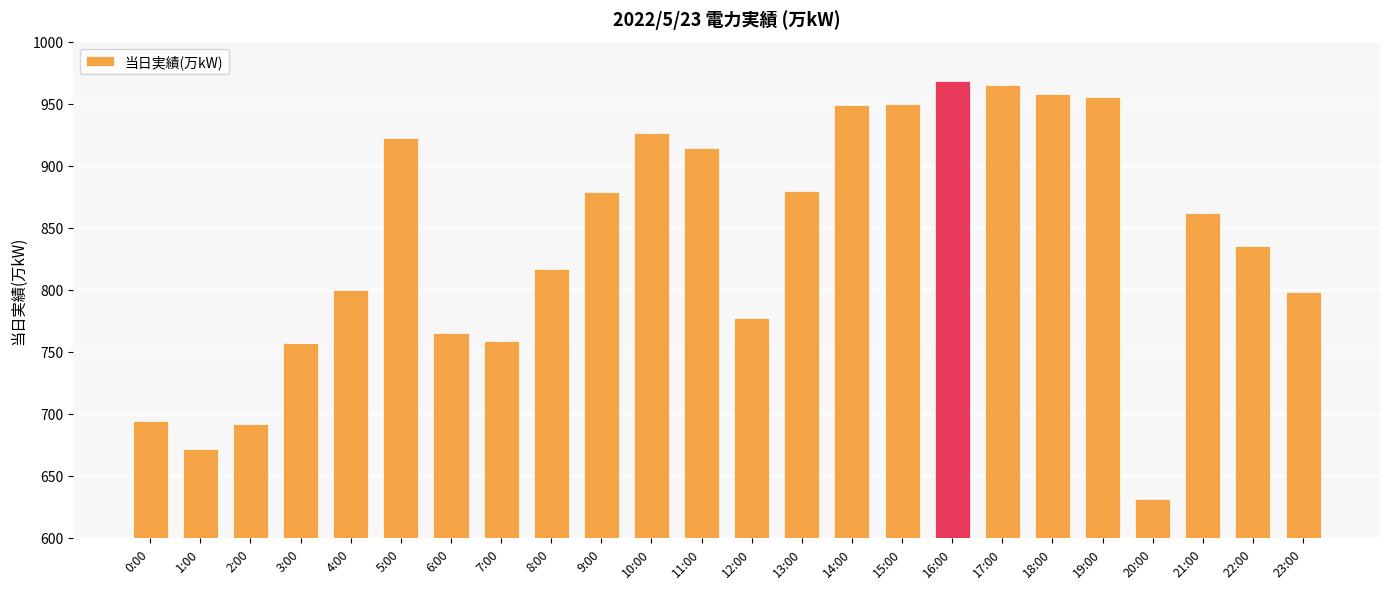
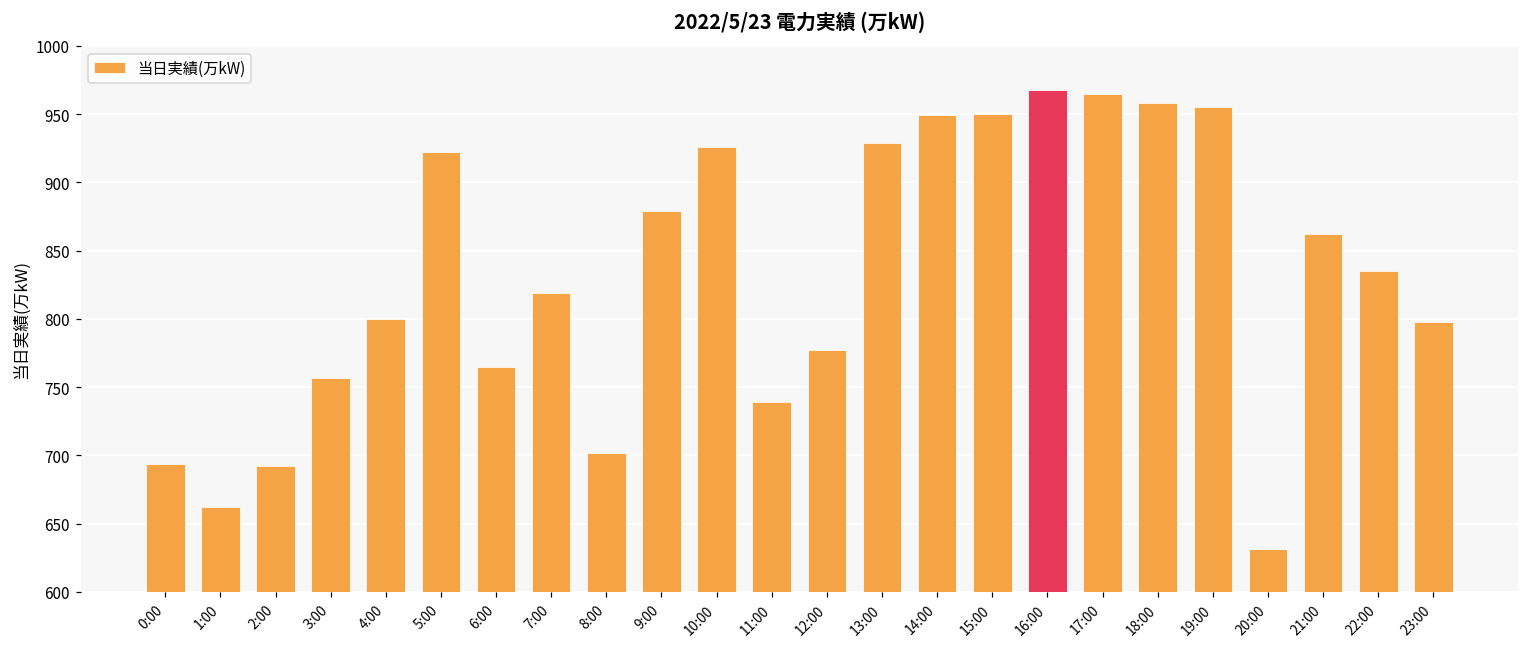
1:00: 672 -> 662
7:00: 759 -> 819
8:00: 817 -> 702
11:00: 914 -> 739
13:00: 880 -> 929
